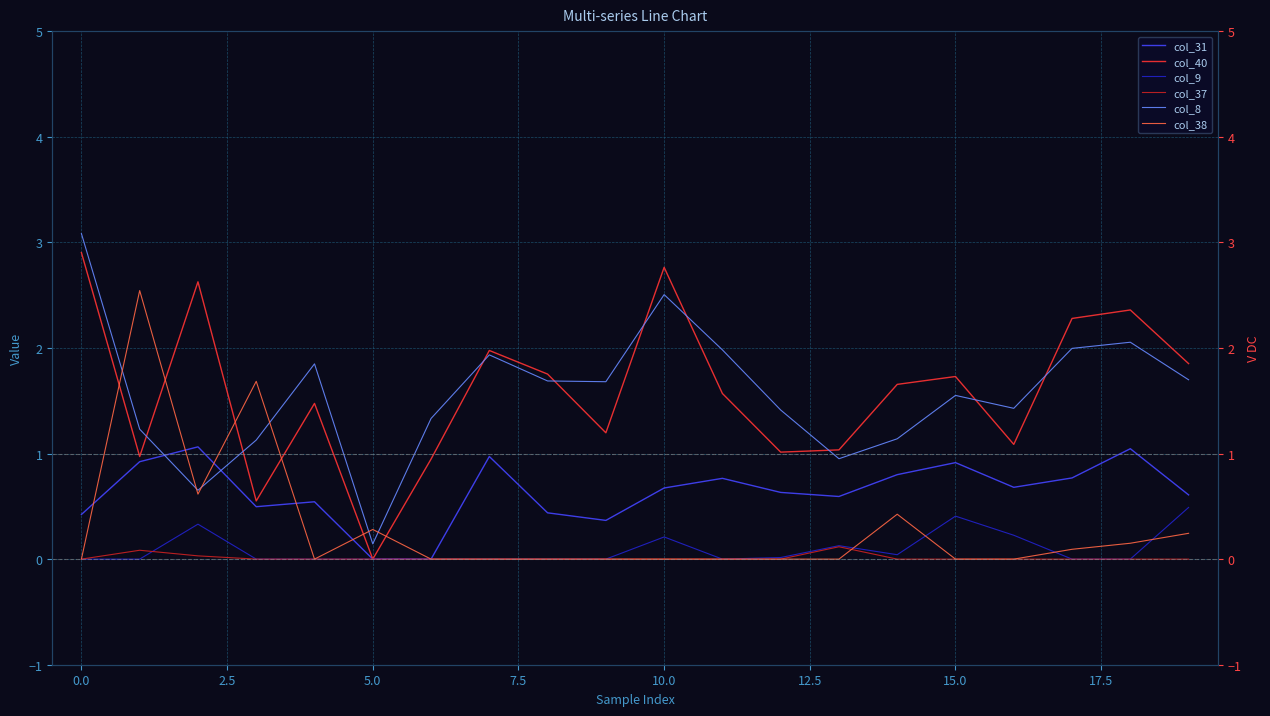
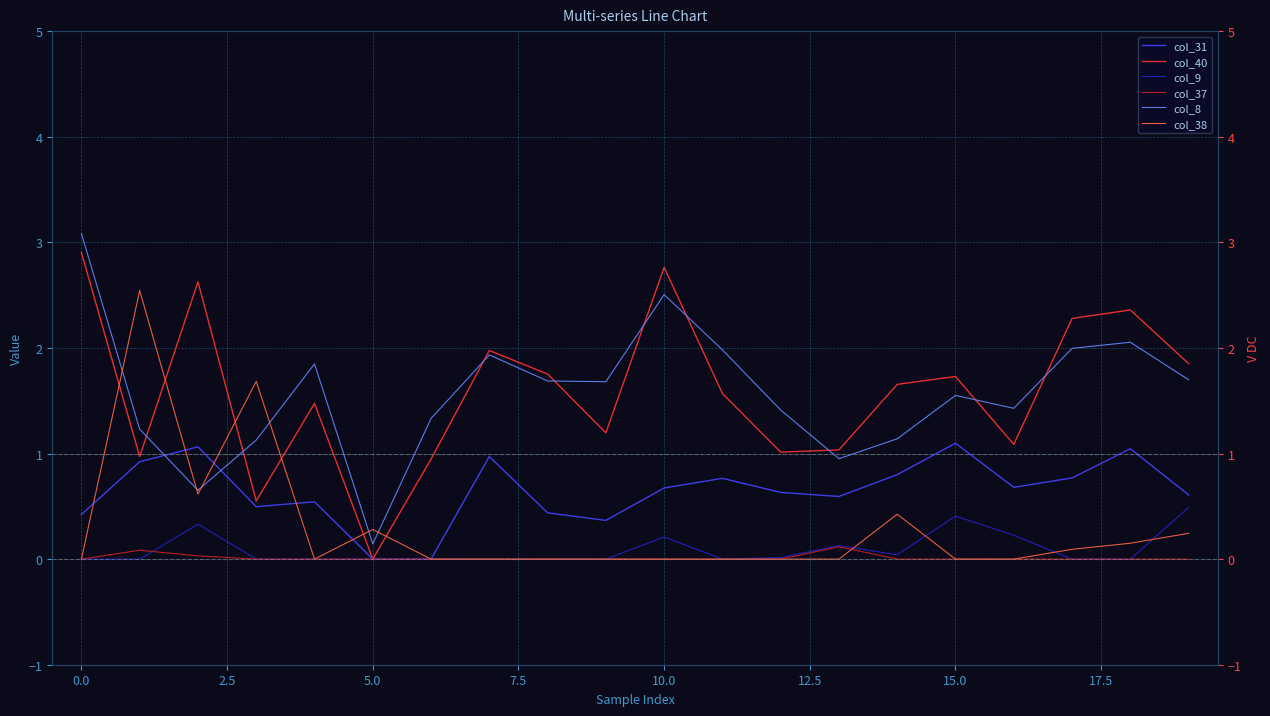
col_31, 15.0: 0.91 -> 1.10
